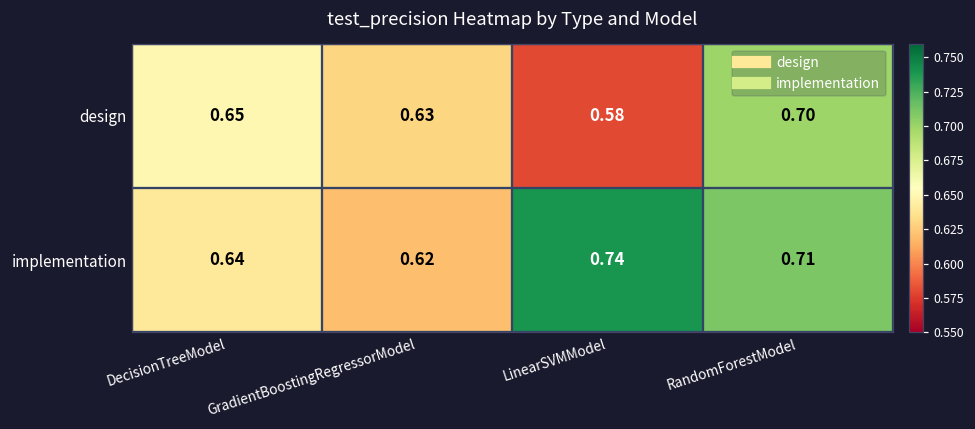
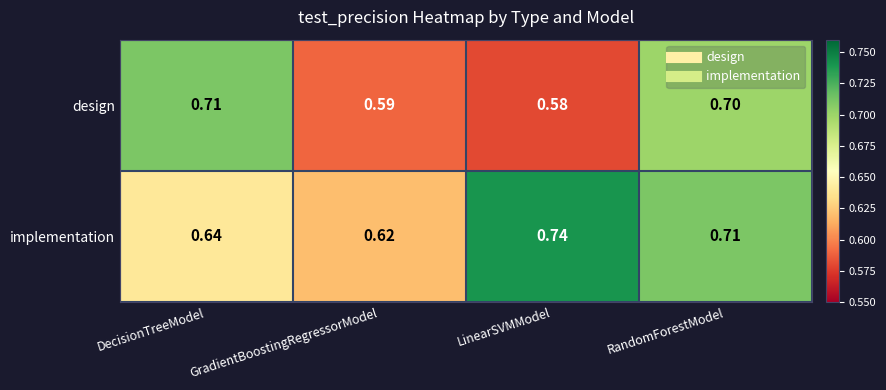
design, DecisionTreeModel: 0.65 -> 0.71
design, GradientBoostingRegressorModel: 0.63 -> 0.59
